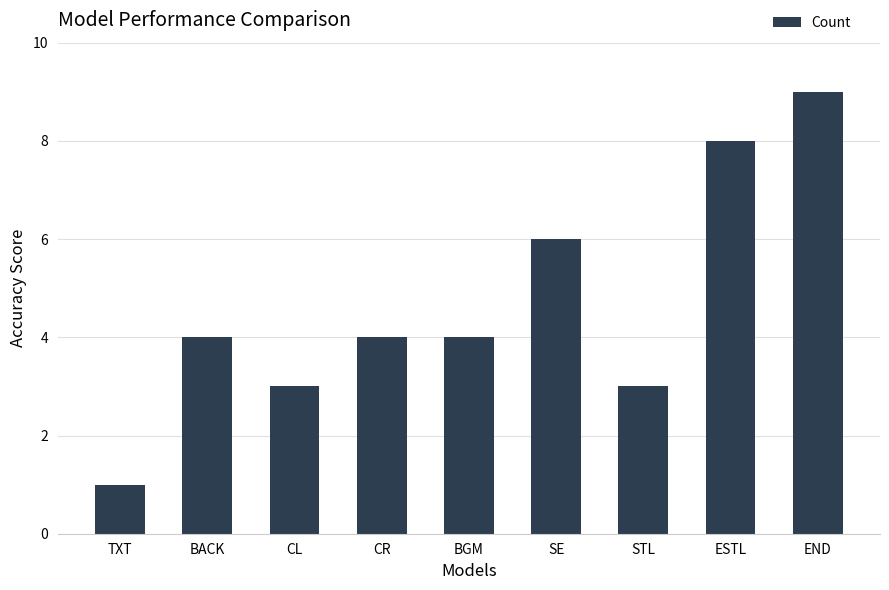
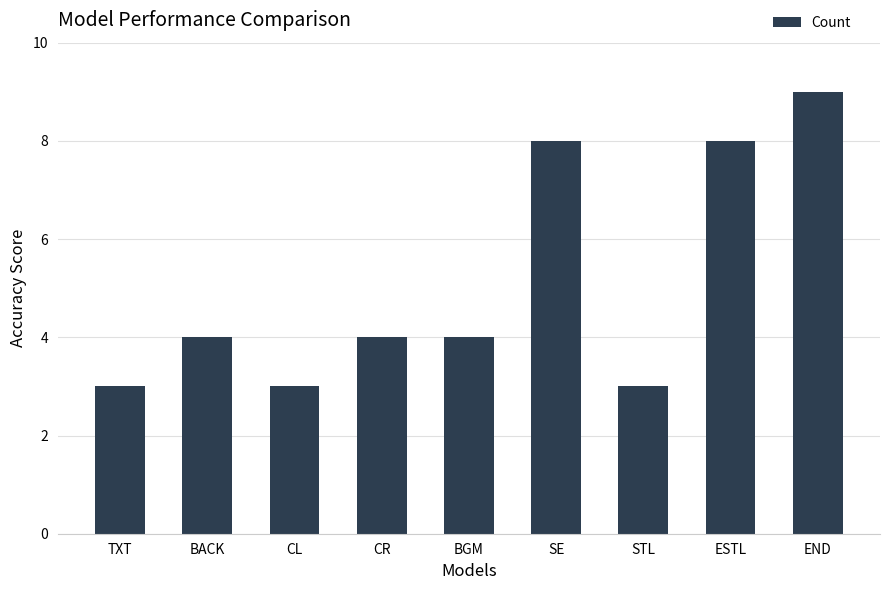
TXT: 1 -> 3
SE: 6 -> 8
